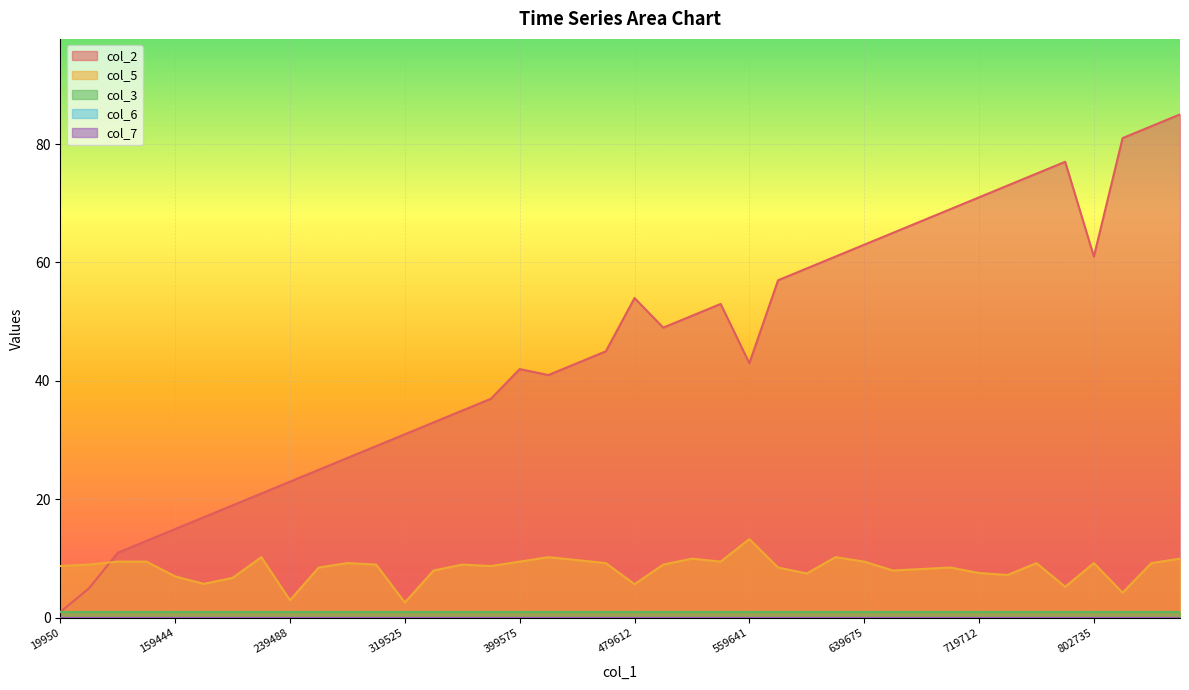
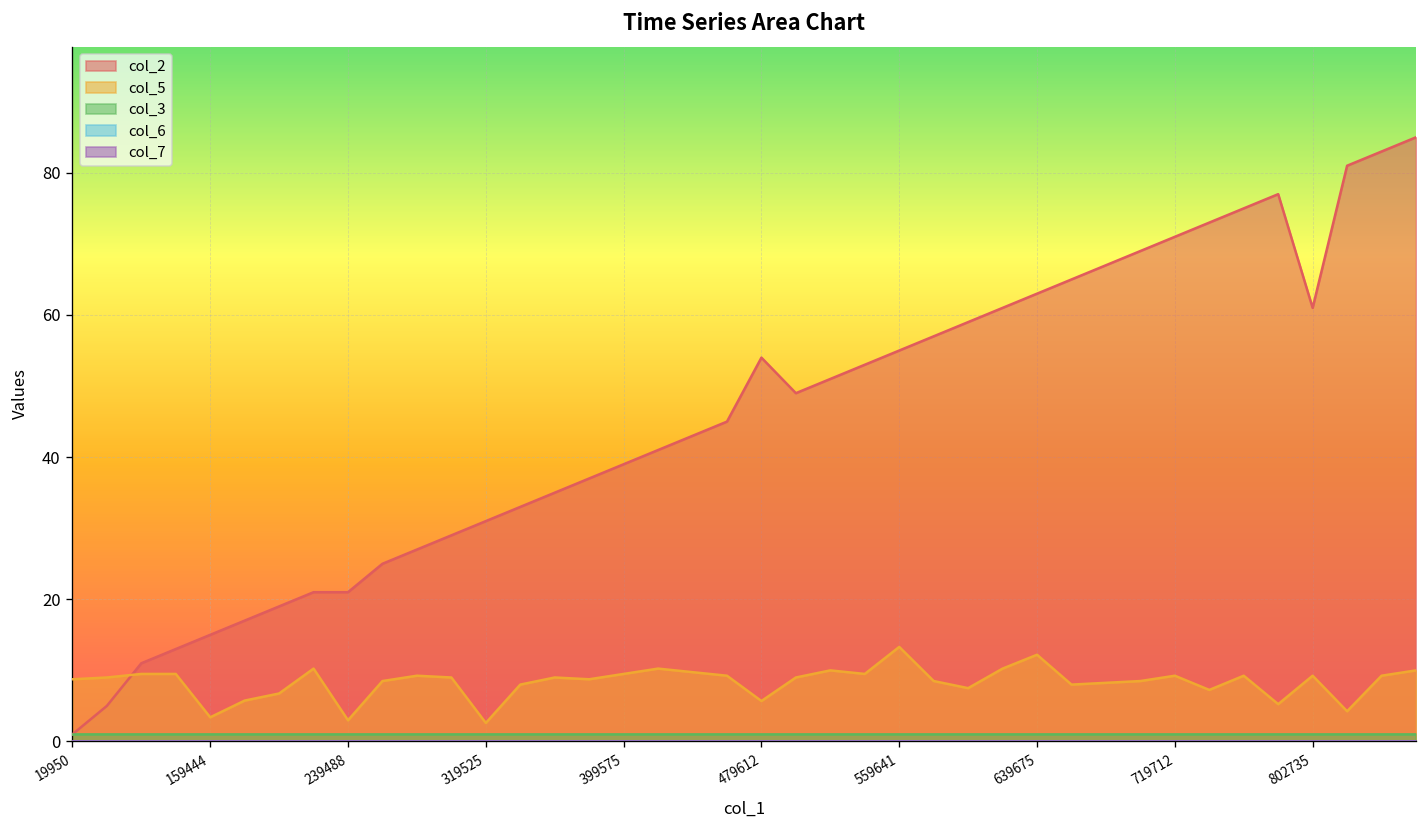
col_5, 159444: 7 -> 3
col_2, 239488: 23 -> 21
col_2, 399575: 42 -> 39
col_2, 559641: 43 -> 55
col_5, 639675: 10 -> 12
col_5, 719712: 8 -> 9
